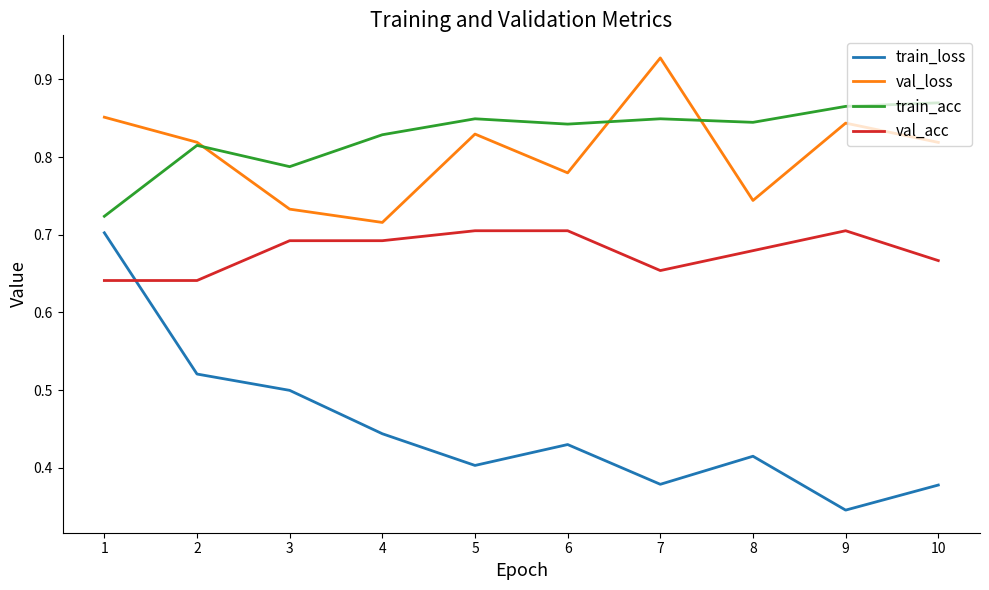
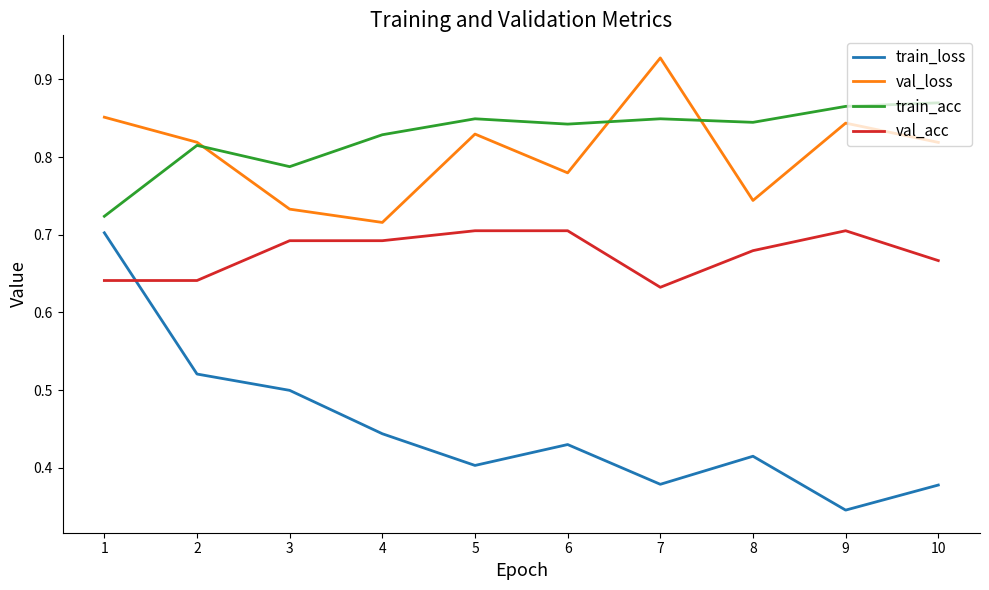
val_acc, 7: 0.65 -> 0.63
